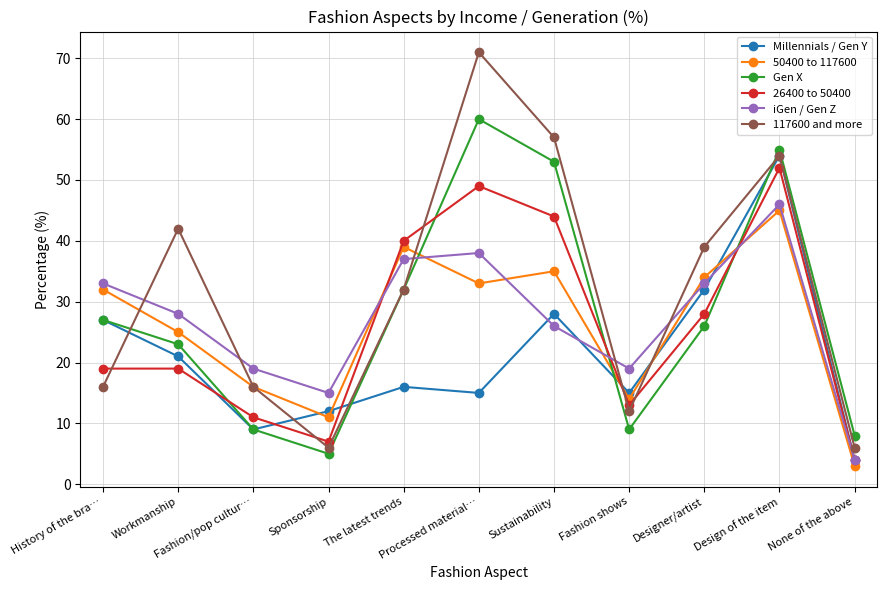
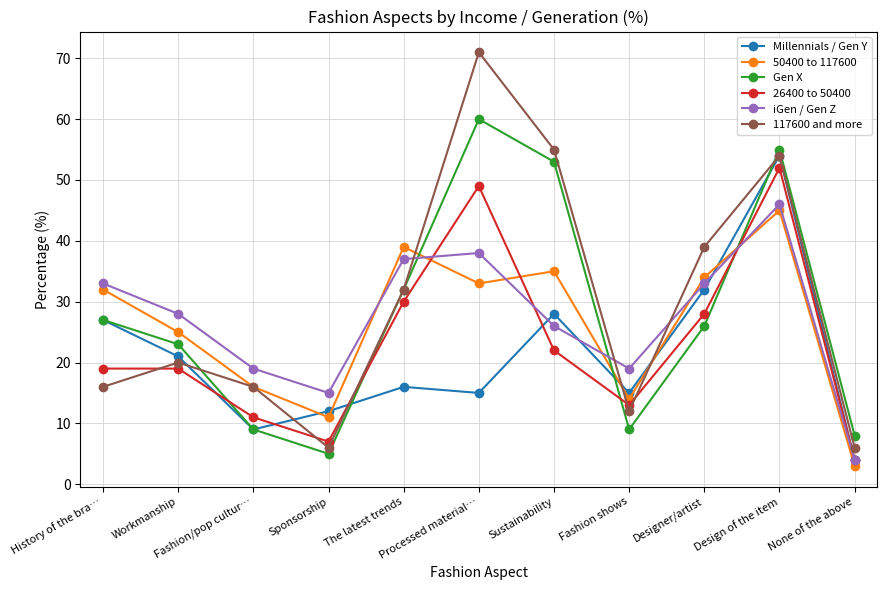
117600 and more, Workmanship: 42 -> 20
26400 to 50400, The latest trends: 40 -> 30
26400 to 50400, Sustainability: 44 -> 22
117600 and more, Sustainability: 57 -> 55
